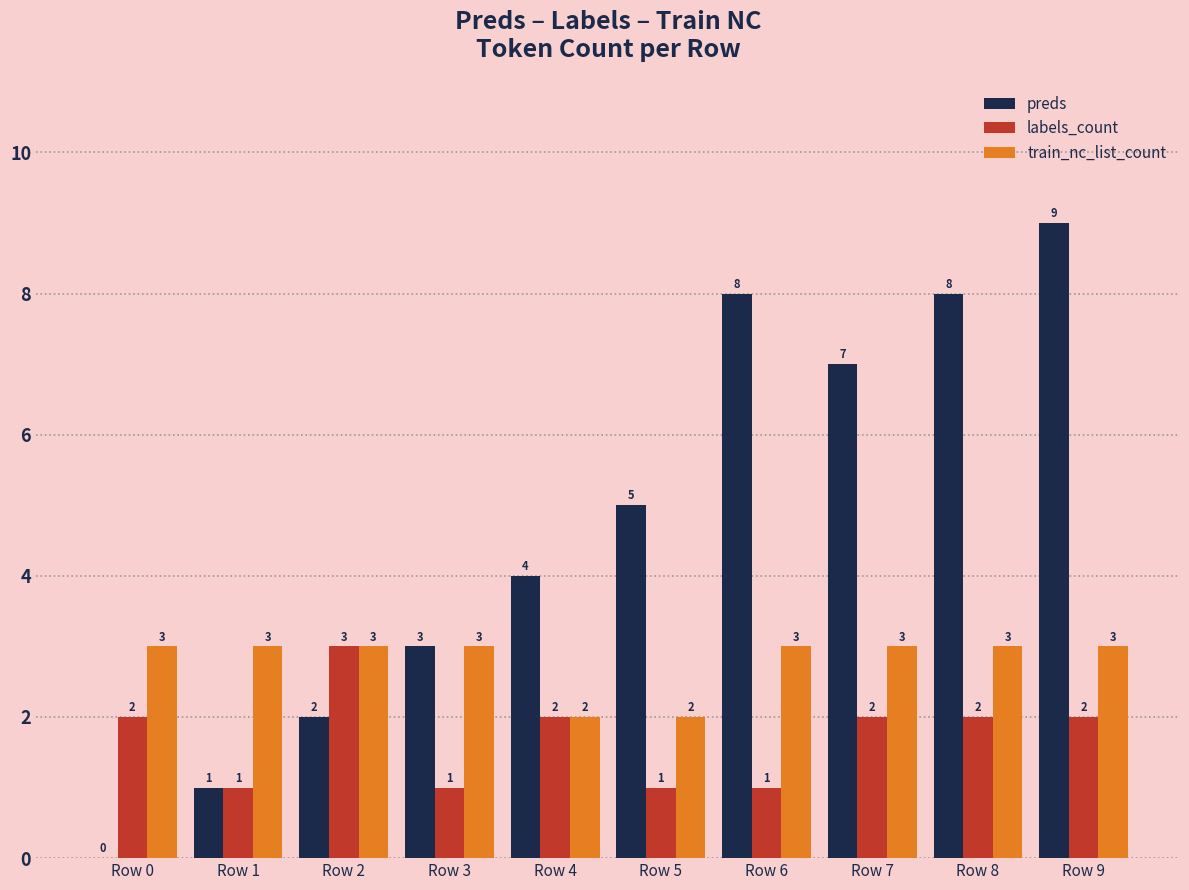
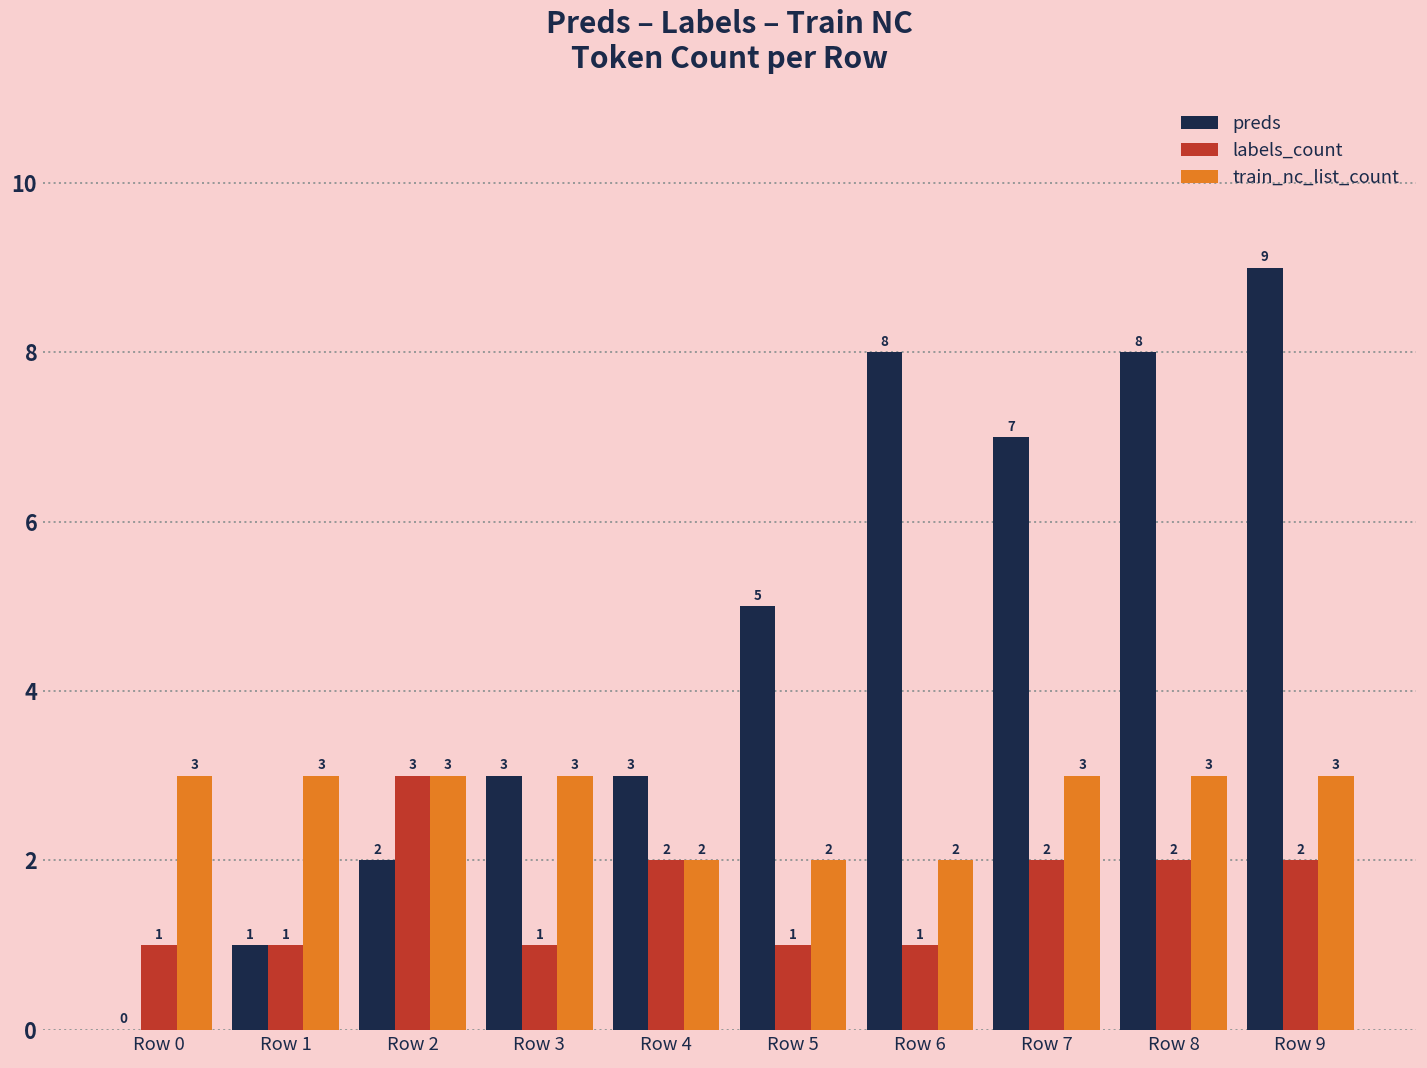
labels_count, Row 0: 2 -> 1
preds, Row 4: 4 -> 3
train_nc_list_count, Row 6: 3 -> 2
